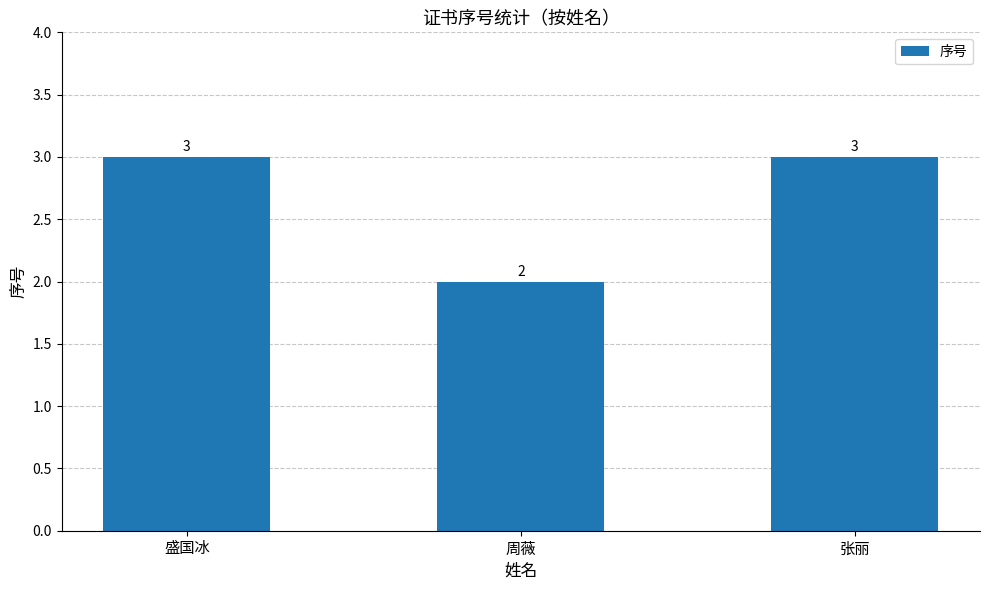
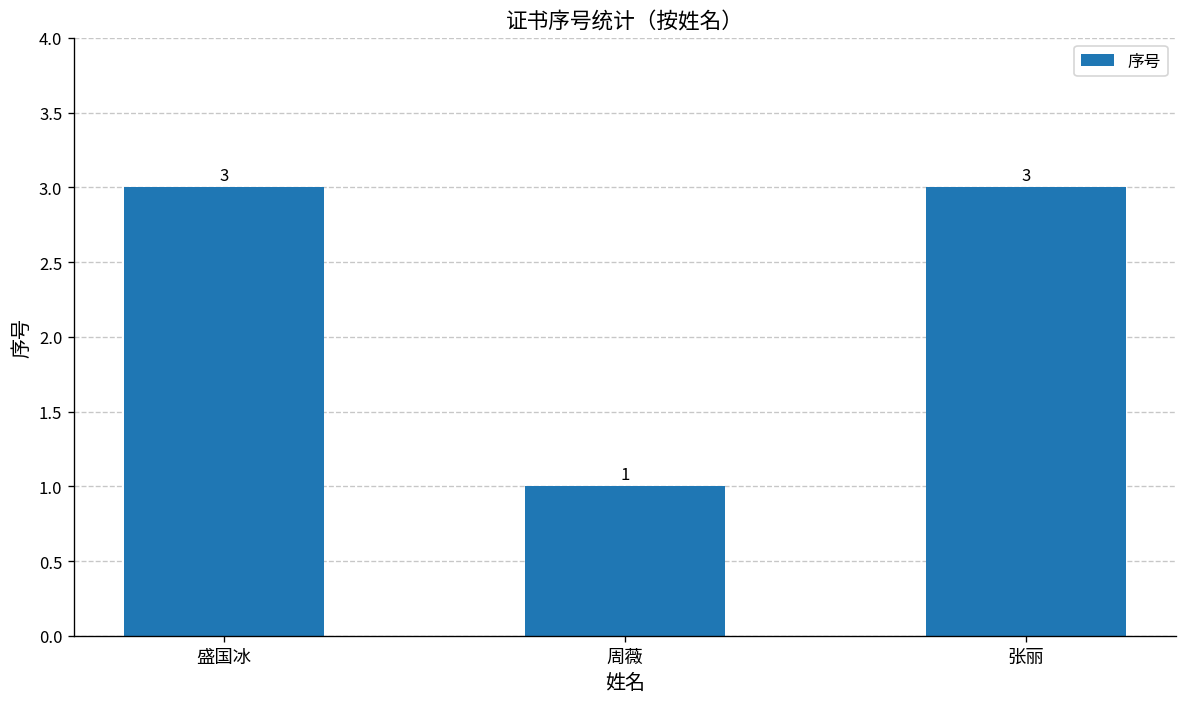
周薇: 2 -> 1
